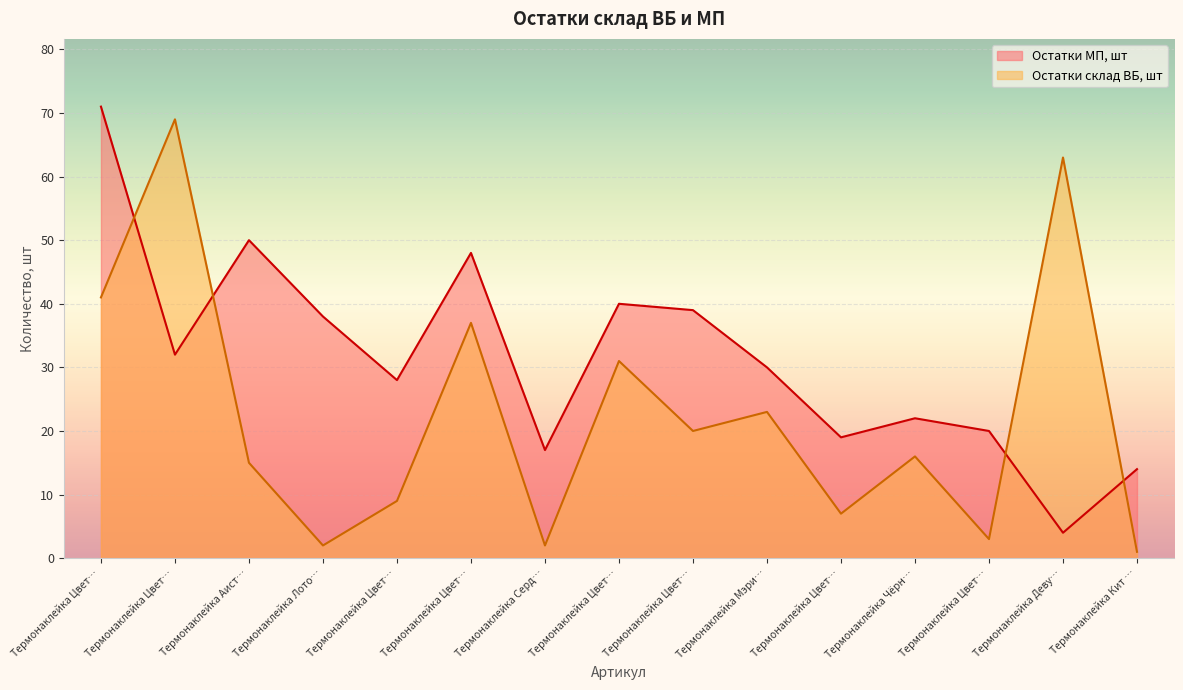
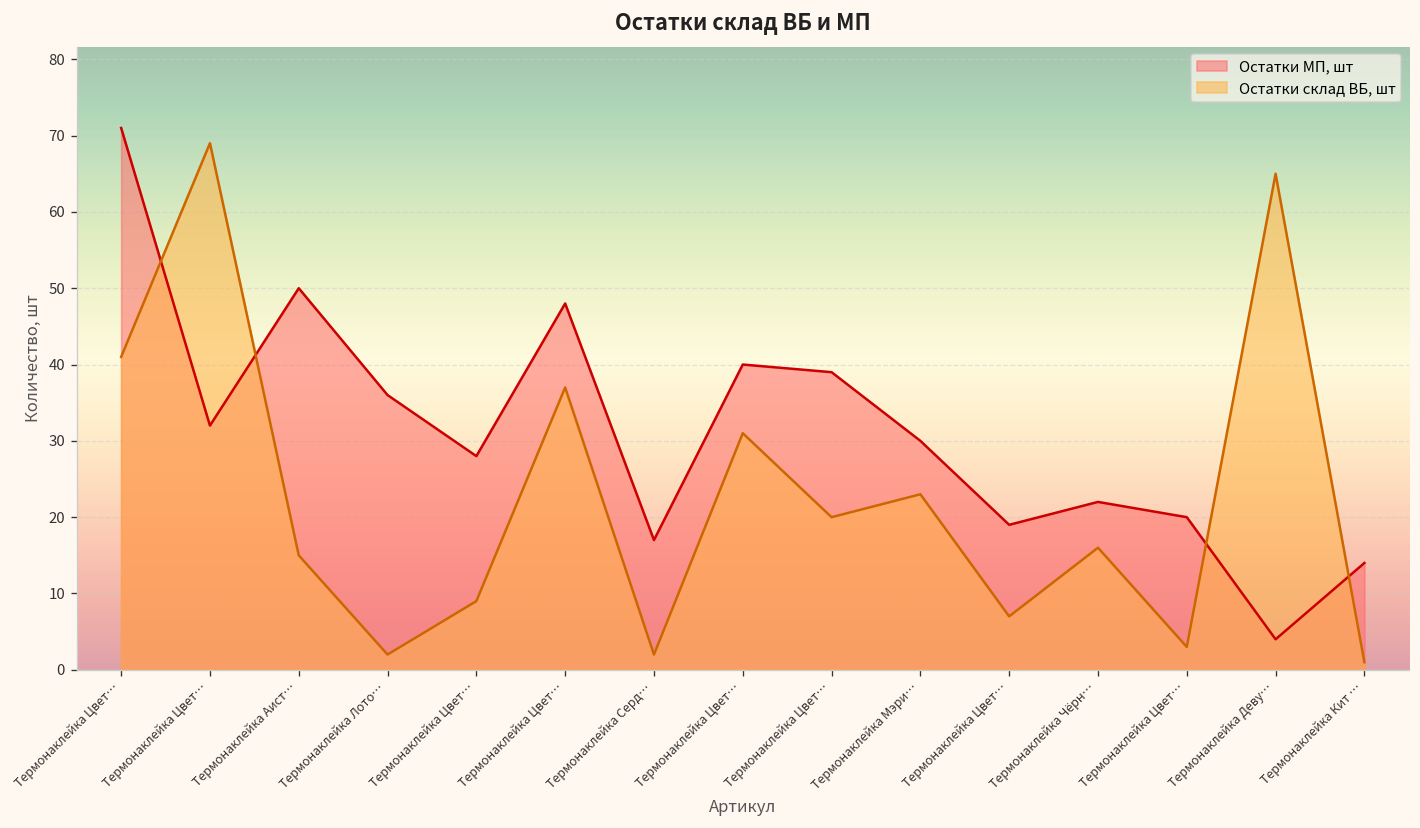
Остатки МП, шт, Термонаклейка Лото…: 38 -> 36
Остатки склад ВБ, шт, Термонаклейка Деву…: 63 -> 65
